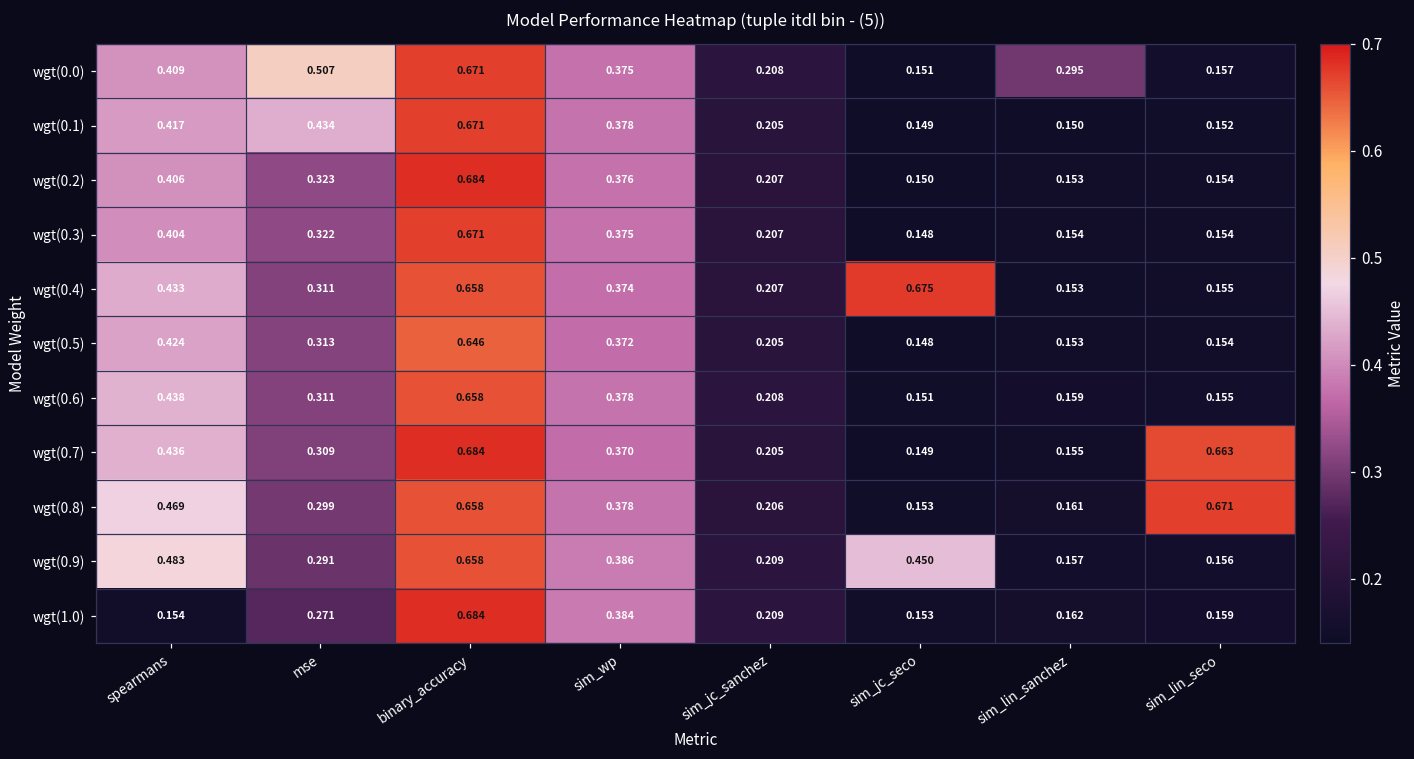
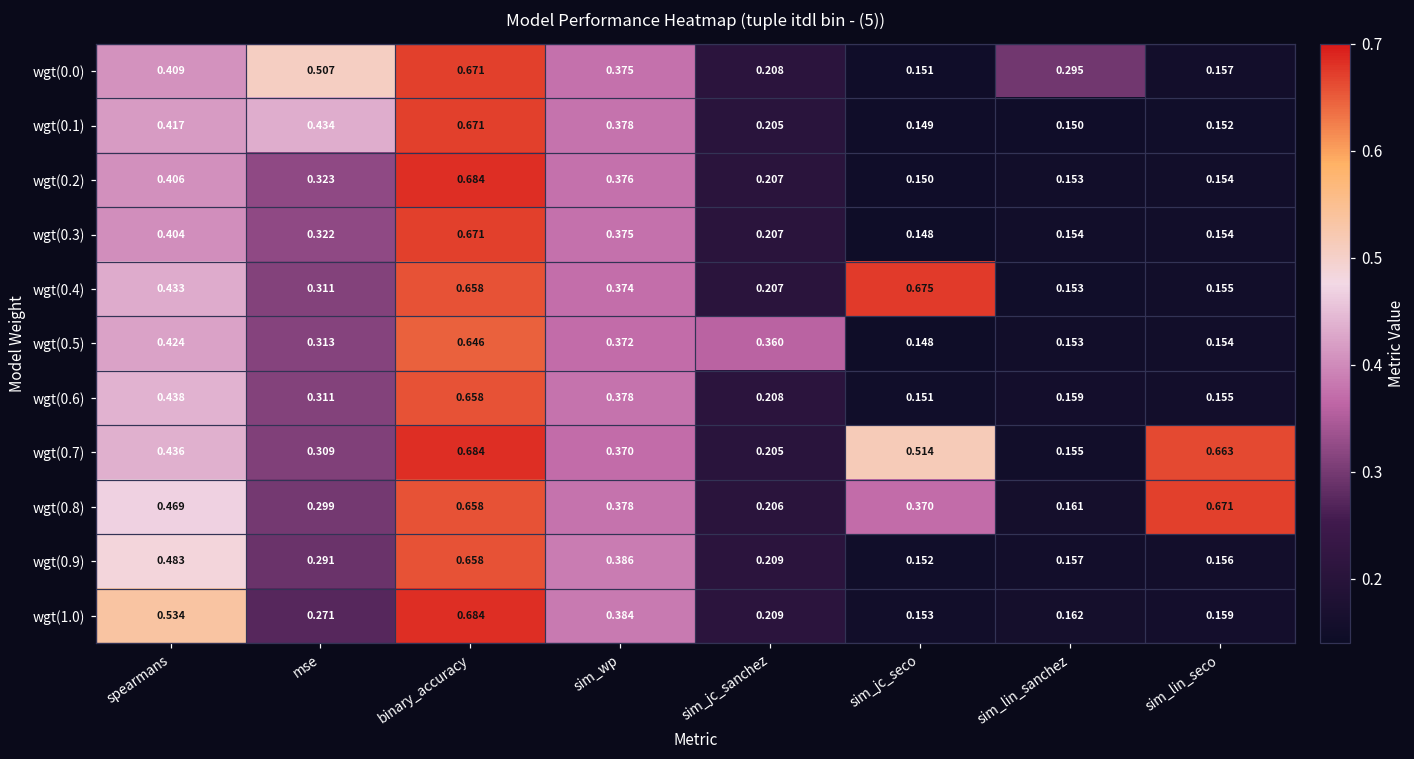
wgt(0.5), sim_jc_sanchez: 0.205 -> 0.360
wgt(0.7), sim_jc_seco: 0.149 -> 0.514
wgt(0.8), sim_jc_seco: 0.153 -> 0.370
wgt(0.9), sim_jc_seco: 0.450 -> 0.152
wgt(1.0), spearmans: 0.154 -> 0.534
